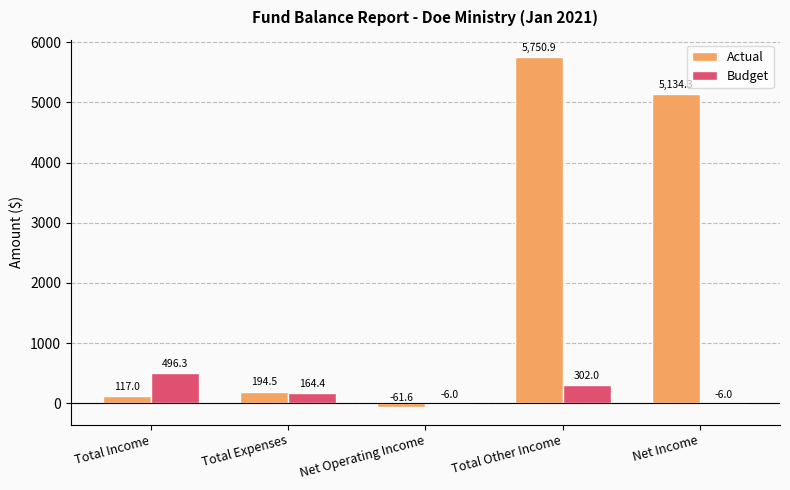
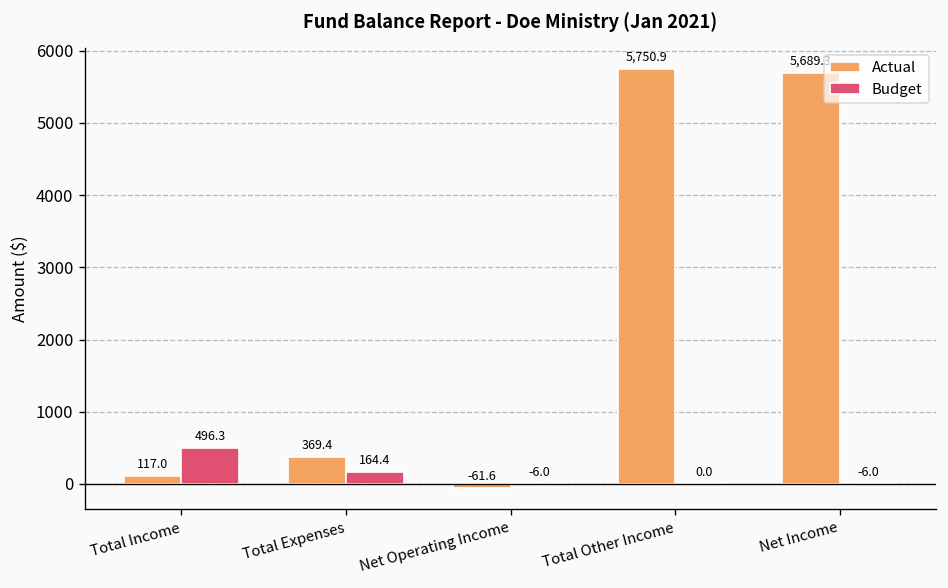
Actual, Total Expenses: 194.5 -> 369.4
Budget, Total Other Income: 302.0 -> 0.0
Actual, Net Income: 5100 -> 5700
